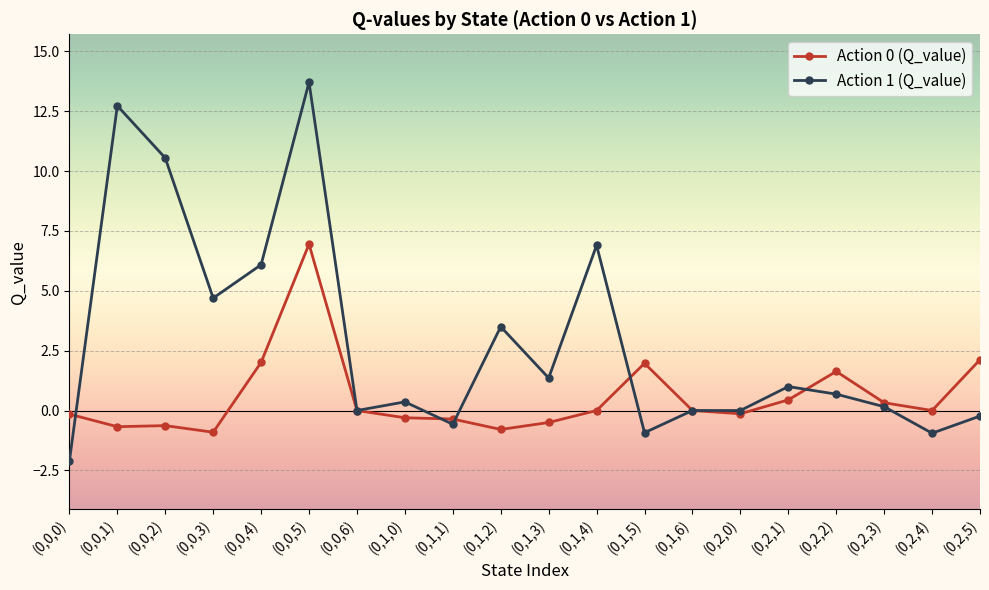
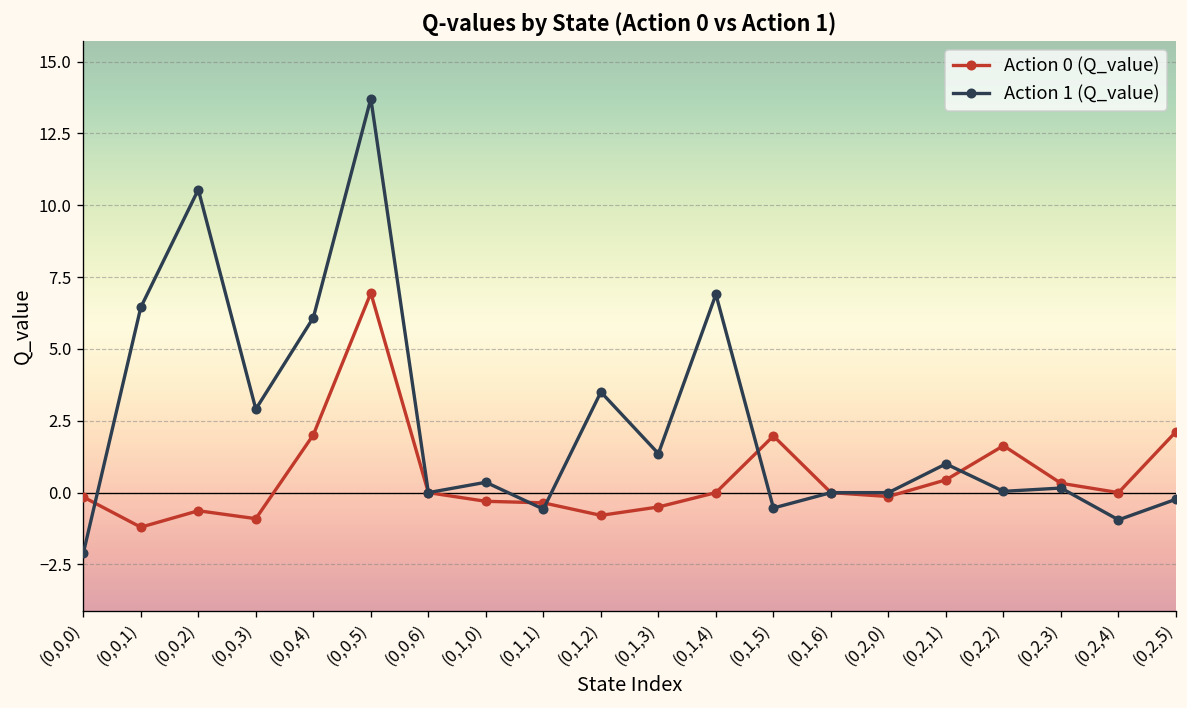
Action 0 (Q_value), (0,0,1): -0.7 -> -1.2
Action 1 (Q_value), (0,0,1): 12.7 -> 6.4
Action 1 (Q_value), (0,0,3): 4.7 -> 2.9
Action 1 (Q_value), (0,1,5): -0.9 -> -0.5
Action 1 (Q_value), (0,2,2): 0.7 -> 0.0
